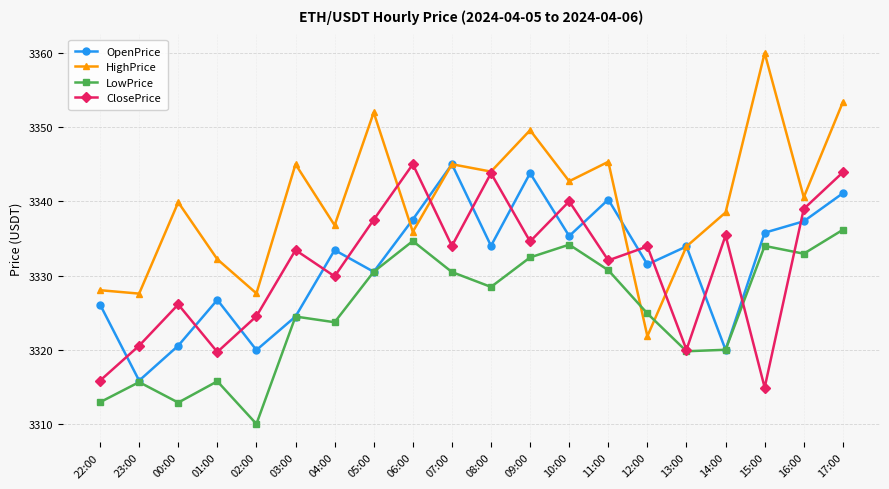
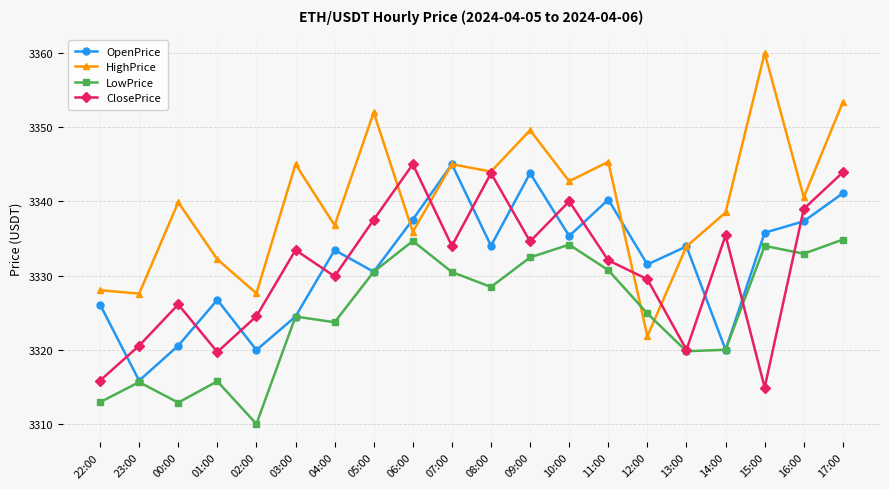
ClosePrice, 12:00: 3334 -> 3330
LowPrice, 17:00: 3336 -> 3335
